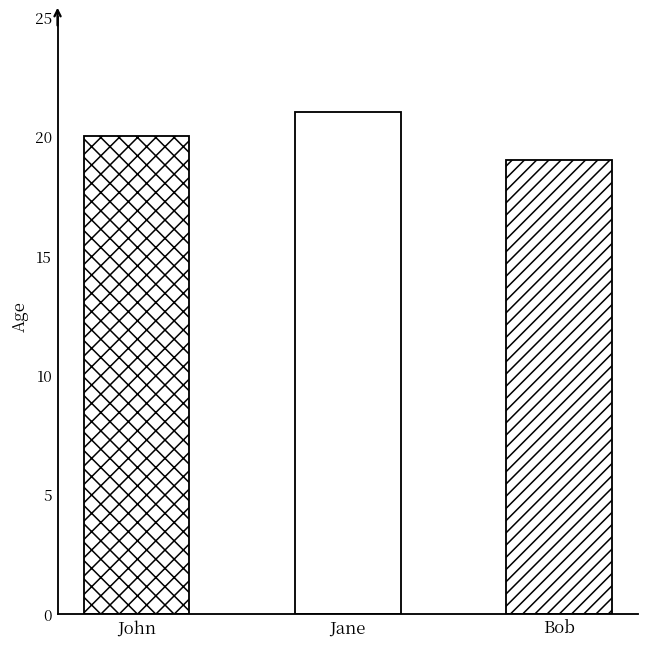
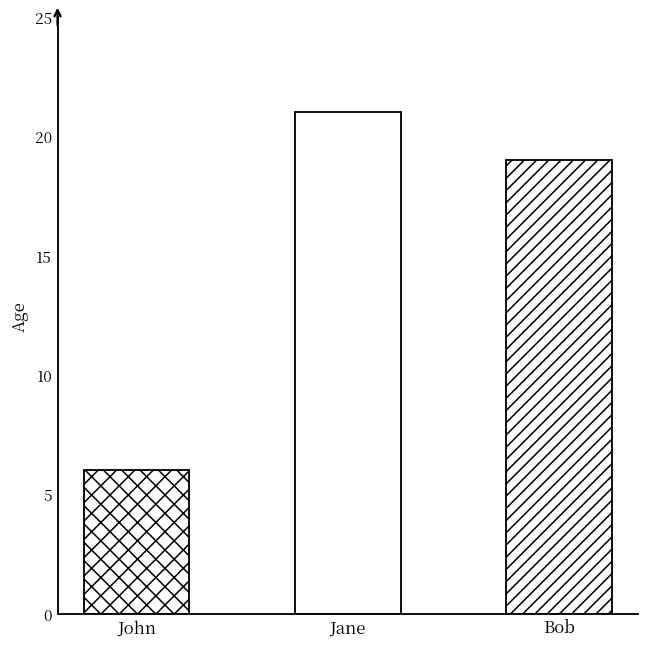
John: 20 -> 6
